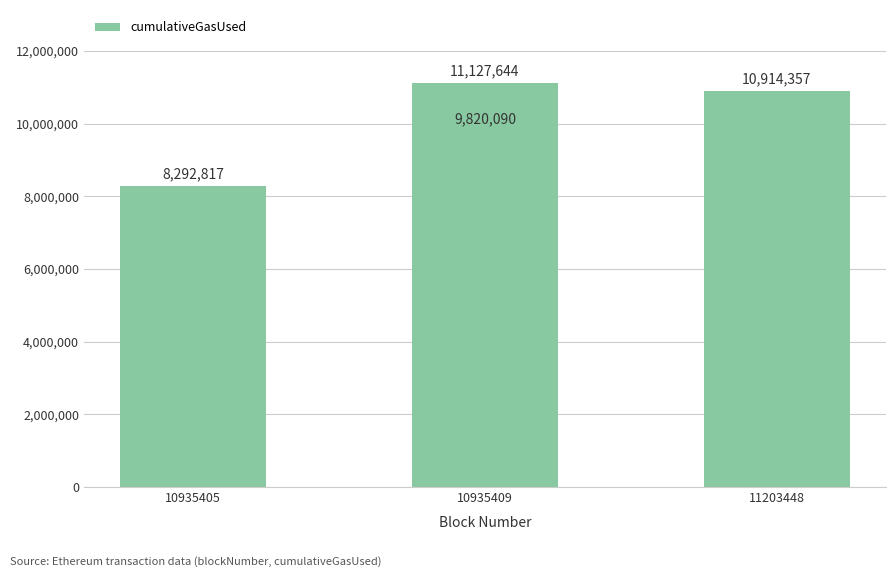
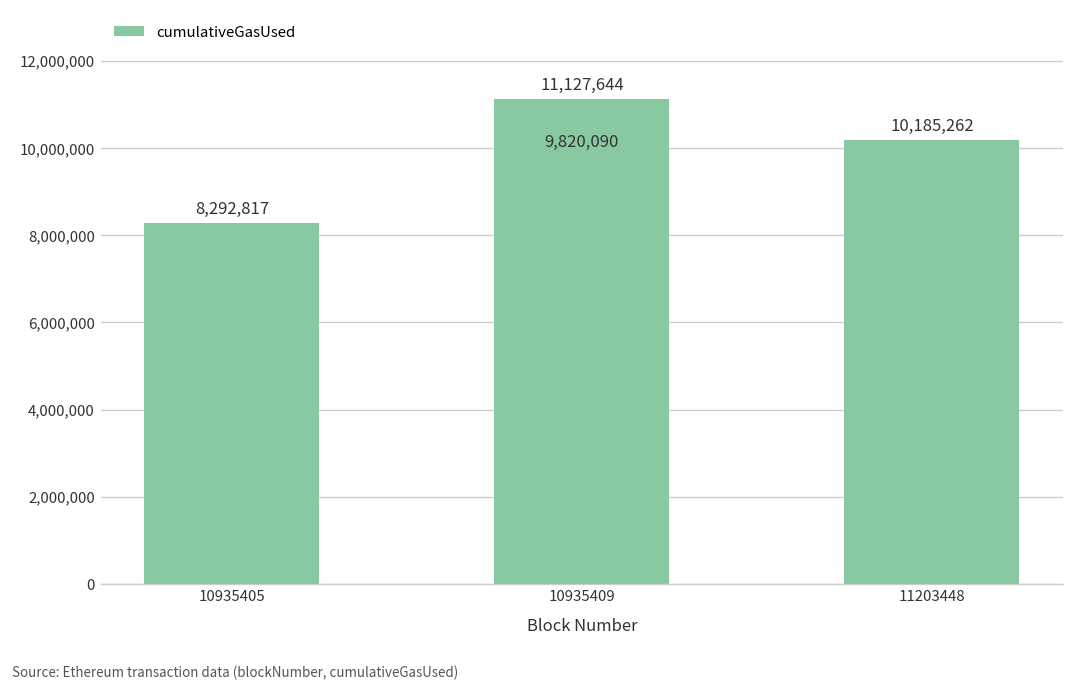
11203448: 10,914,357 -> 10,185,262
